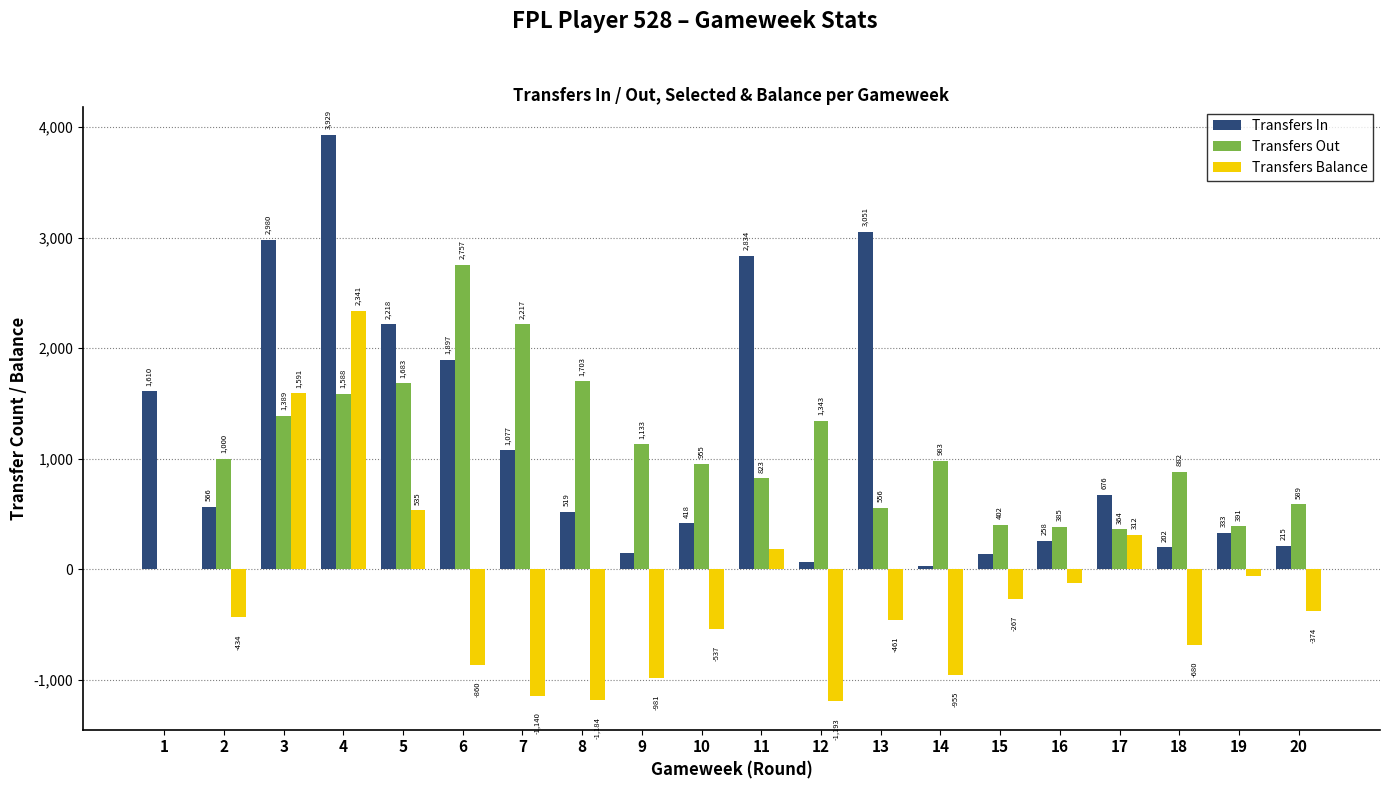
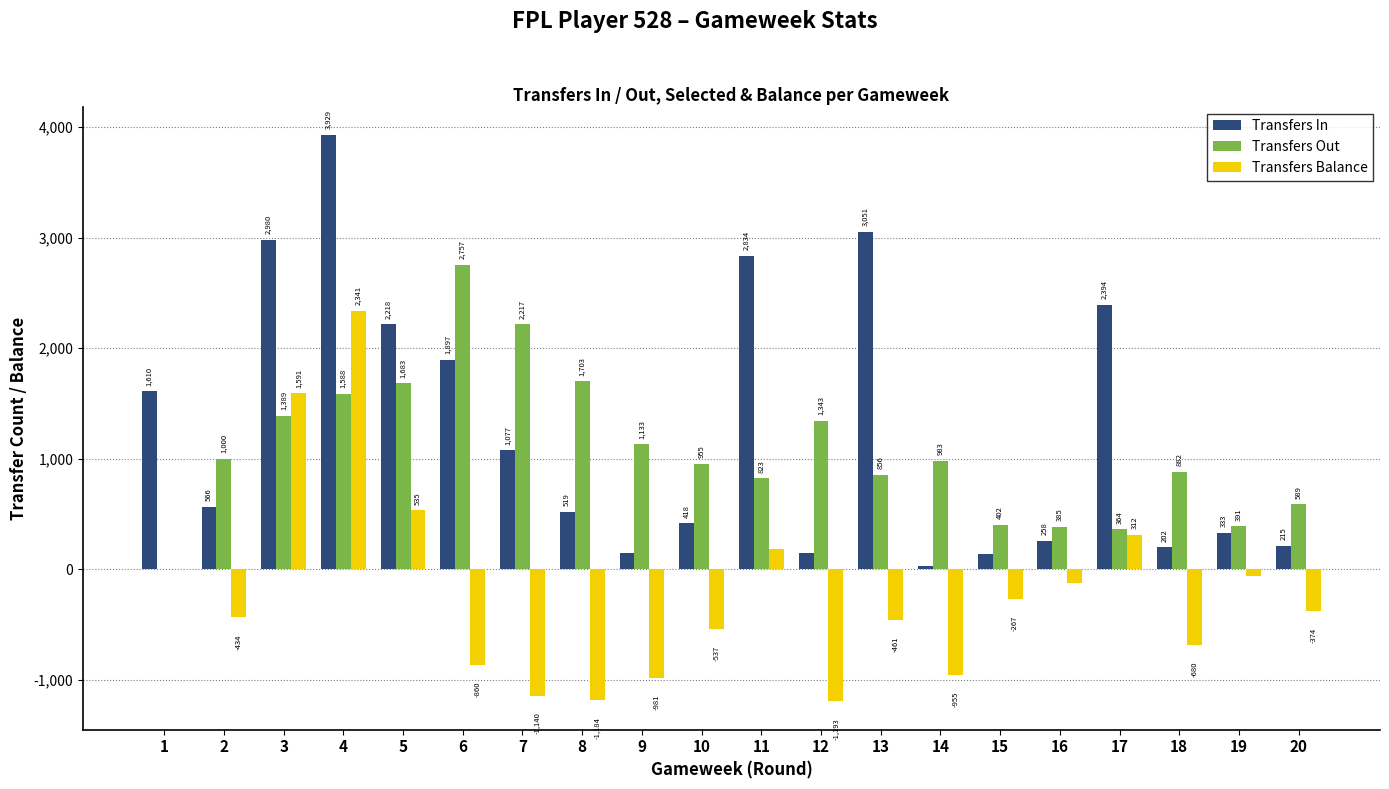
Transfers In, 12: 70 -> 150
Transfers Out, 13: 556 -> 856
Transfers In, 17: 676 -> 2,394
